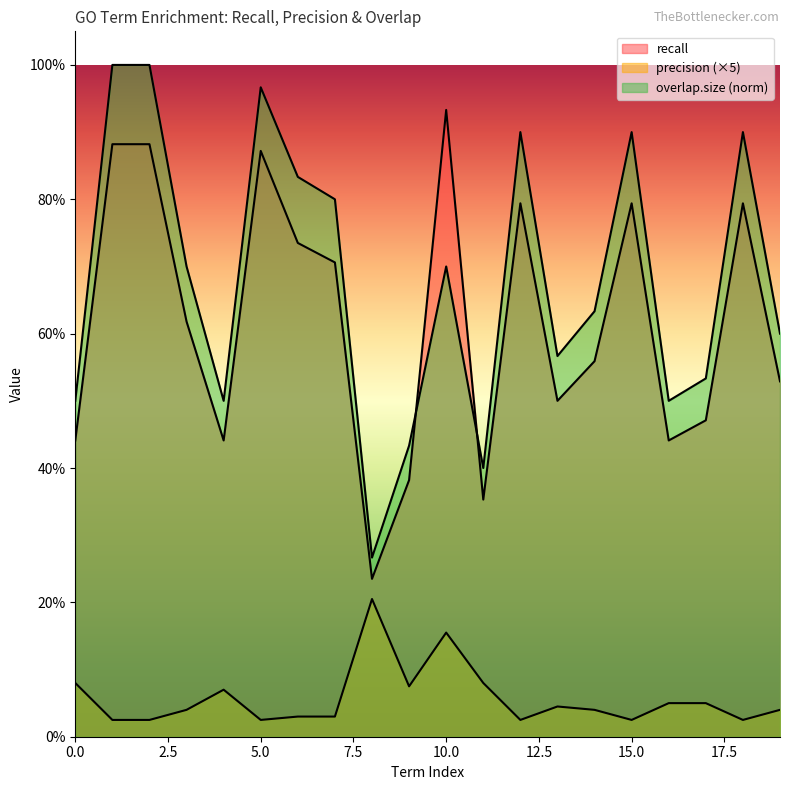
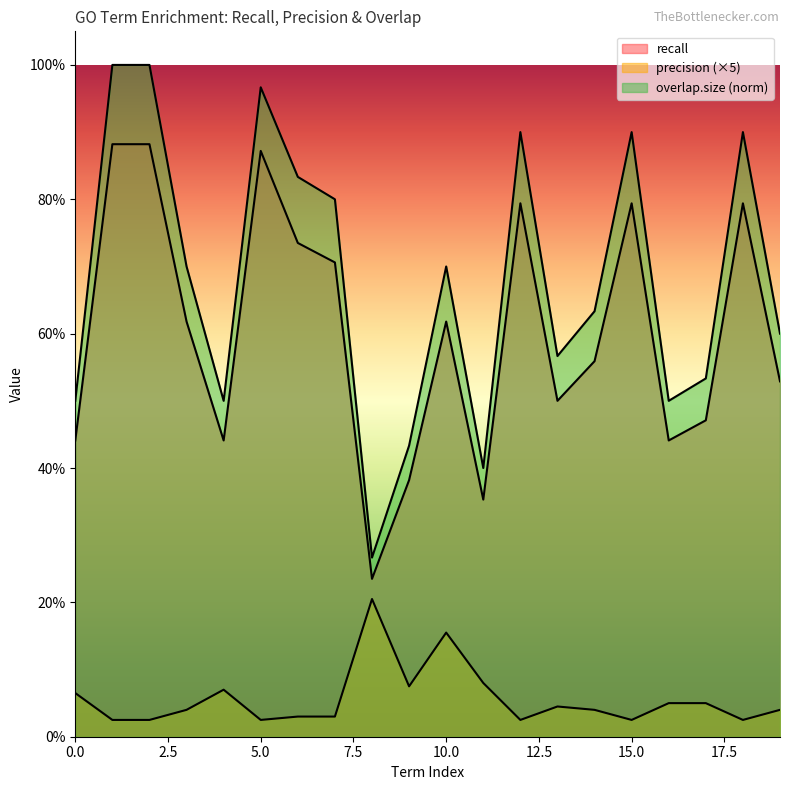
precision (×5), 0.0: 8% -> 7%
recall, 10.0: 93% -> 62%
